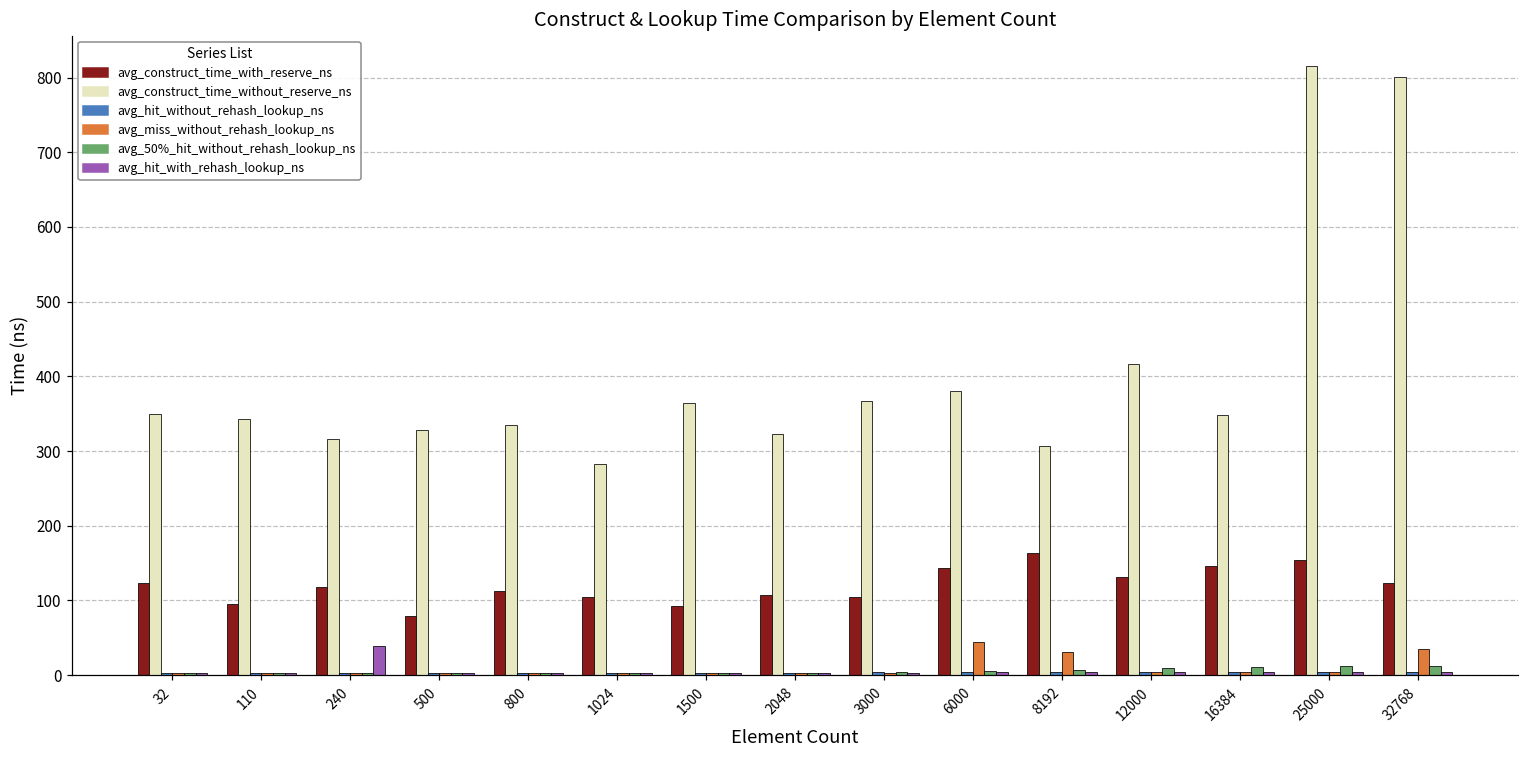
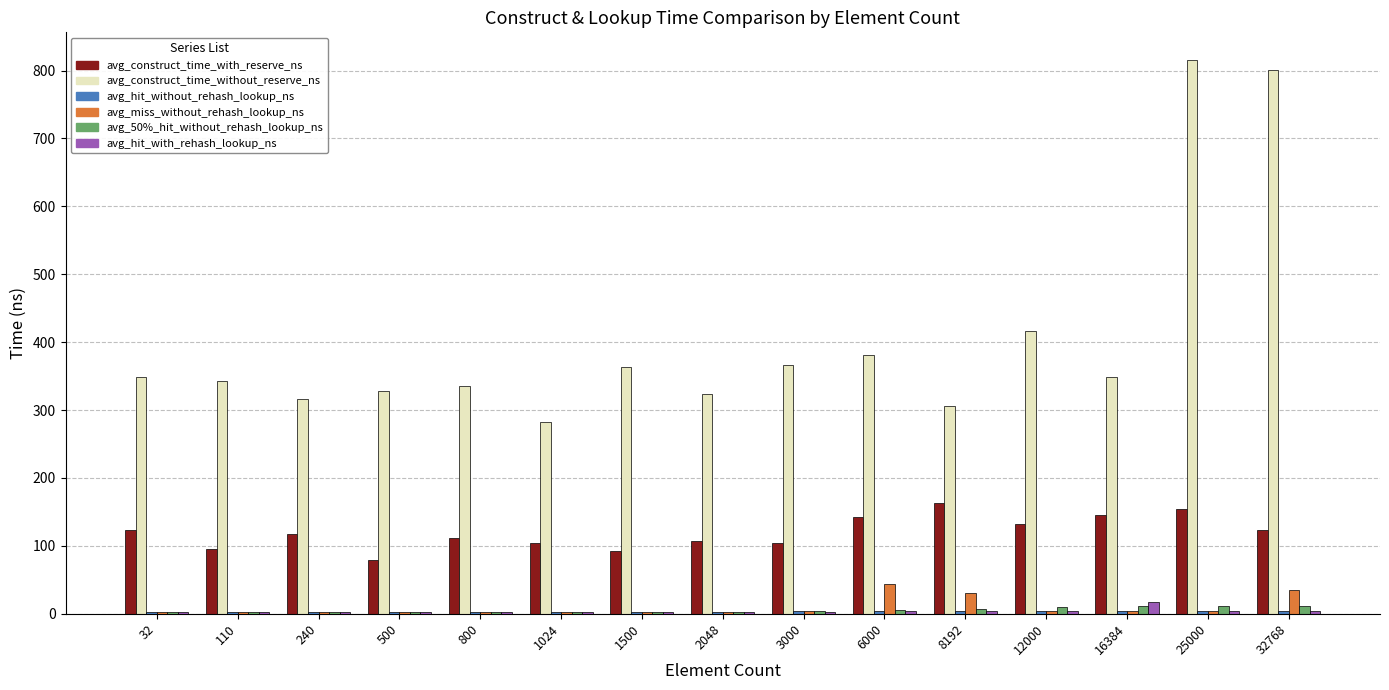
avg_hit_with_rehash_lookup_ns, 240: 40 -> 0
avg_hit_with_rehash_lookup_ns, 16384: 0 -> 20
